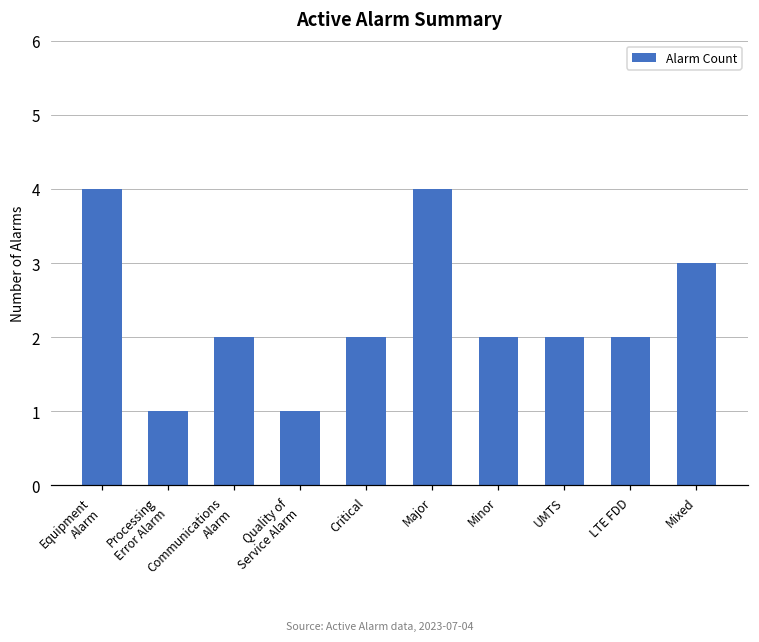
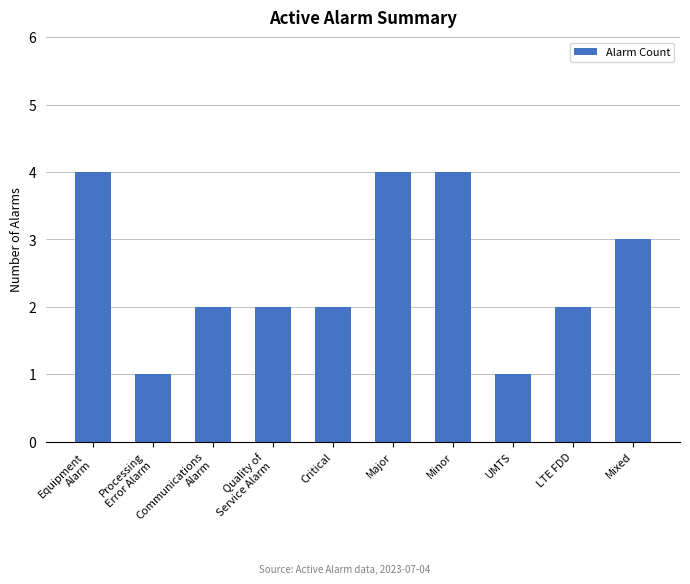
Quality of Service Alarm: 1 -> 2
Minor: 2 -> 4
UMTS: 2 -> 1
